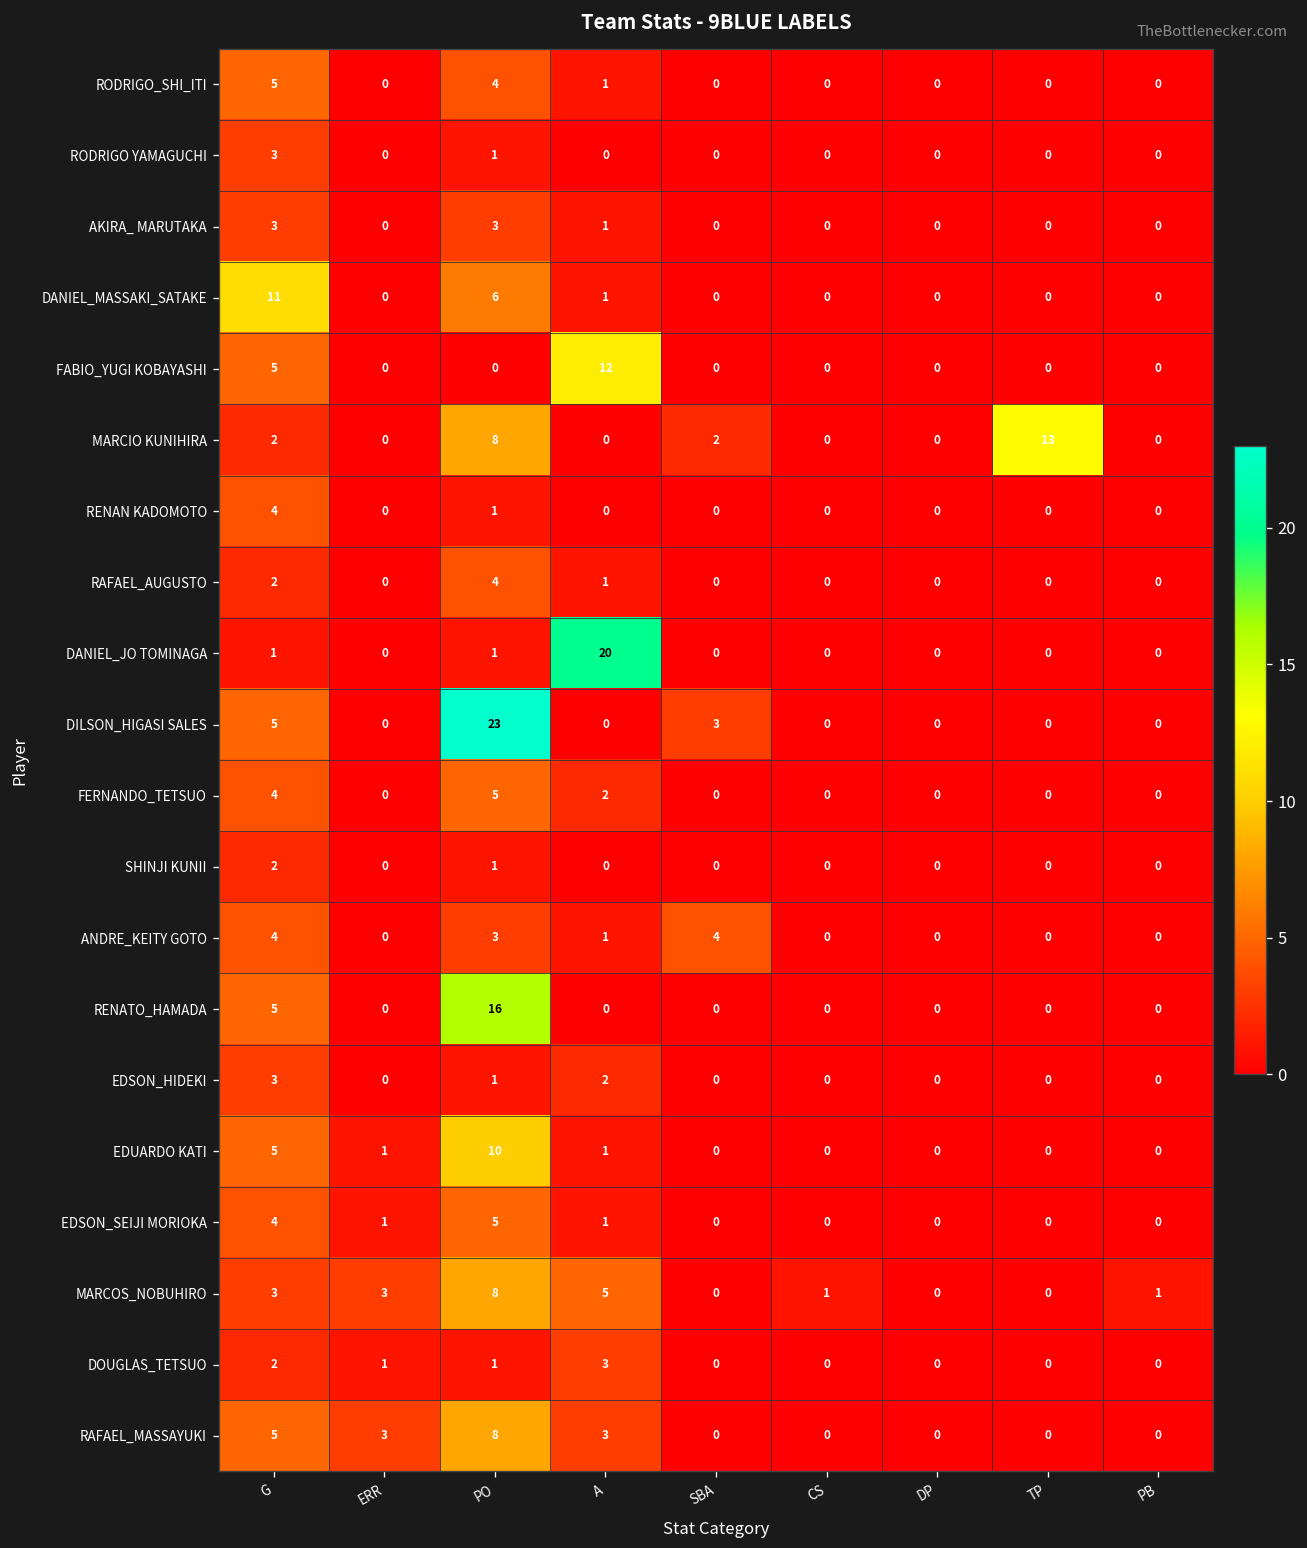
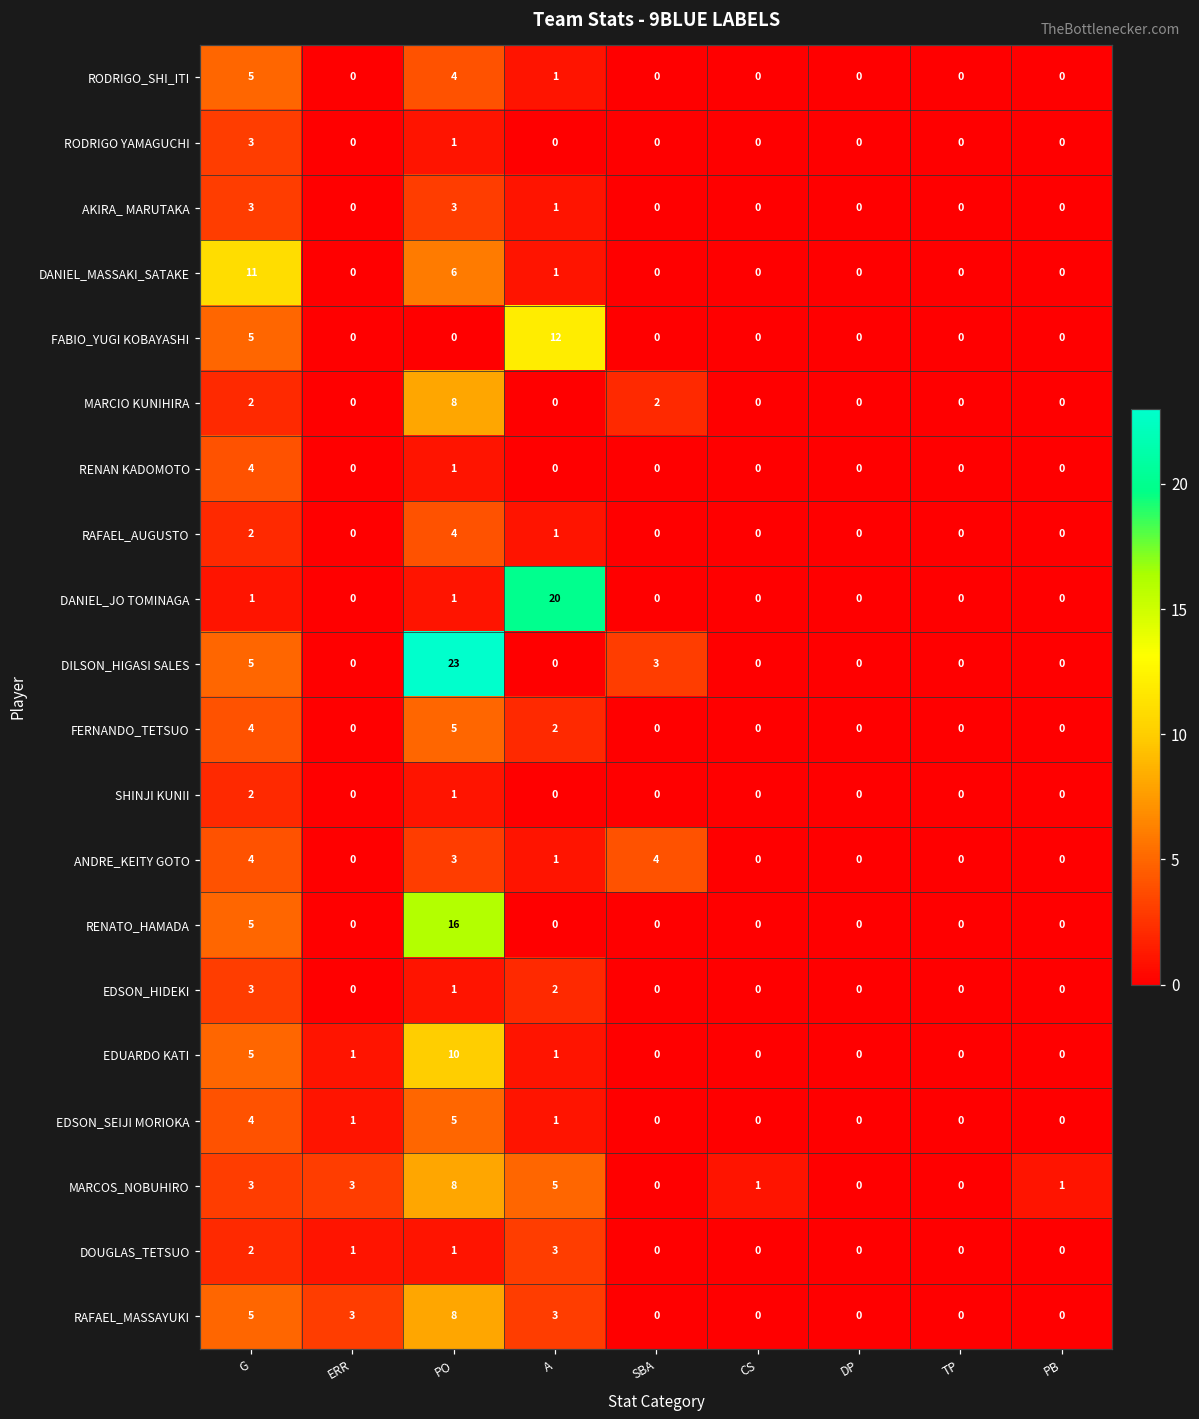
MARCIO KUNIHIRA, TP: 13 -> 0
